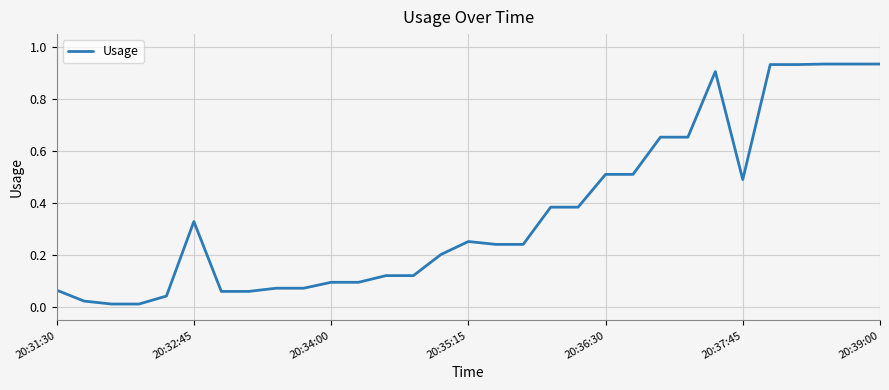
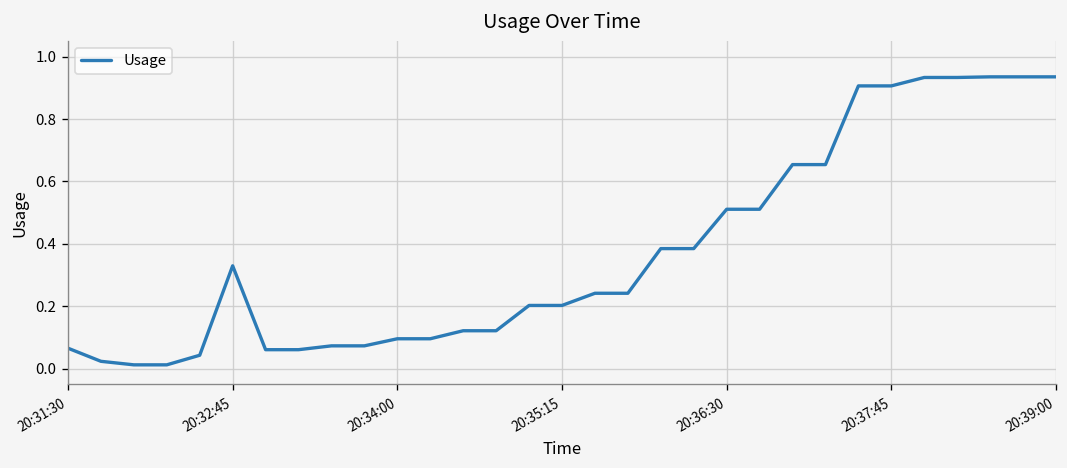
20:35:15: 0.25 -> 0.20
20:37:45: 0.49 -> 0.91
